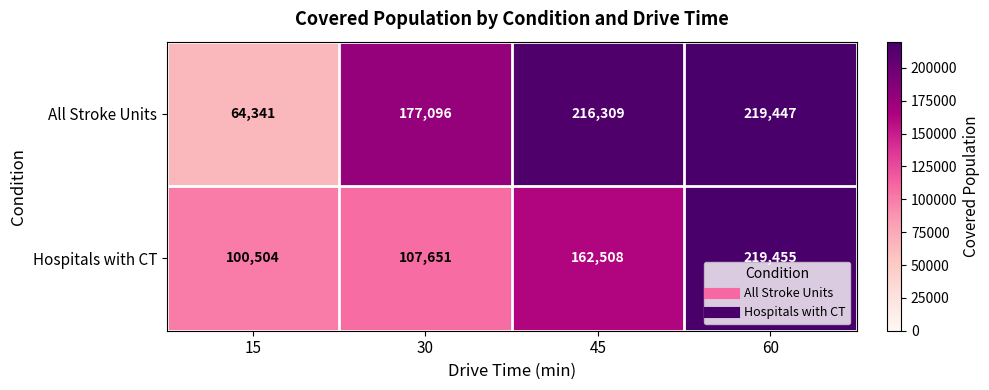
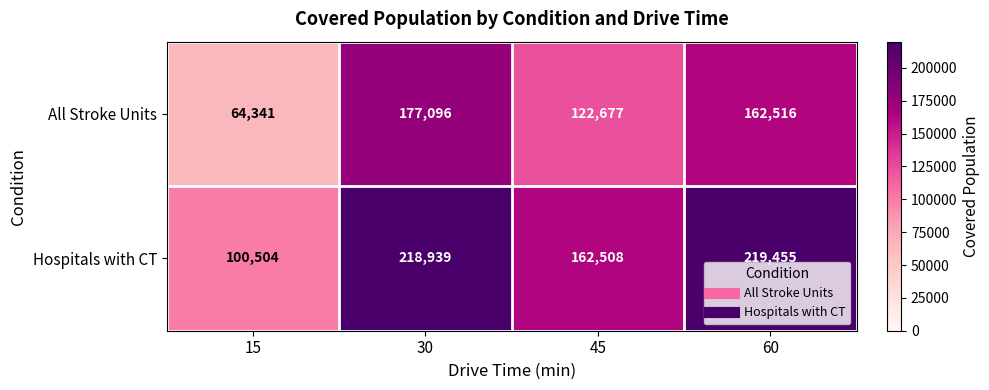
All Stroke Units, 45: 216,309 -> 122,677
All Stroke Units, 60: 219,447 -> 162,516
Hospitals with CT, 30: 107,651 -> 218,939
